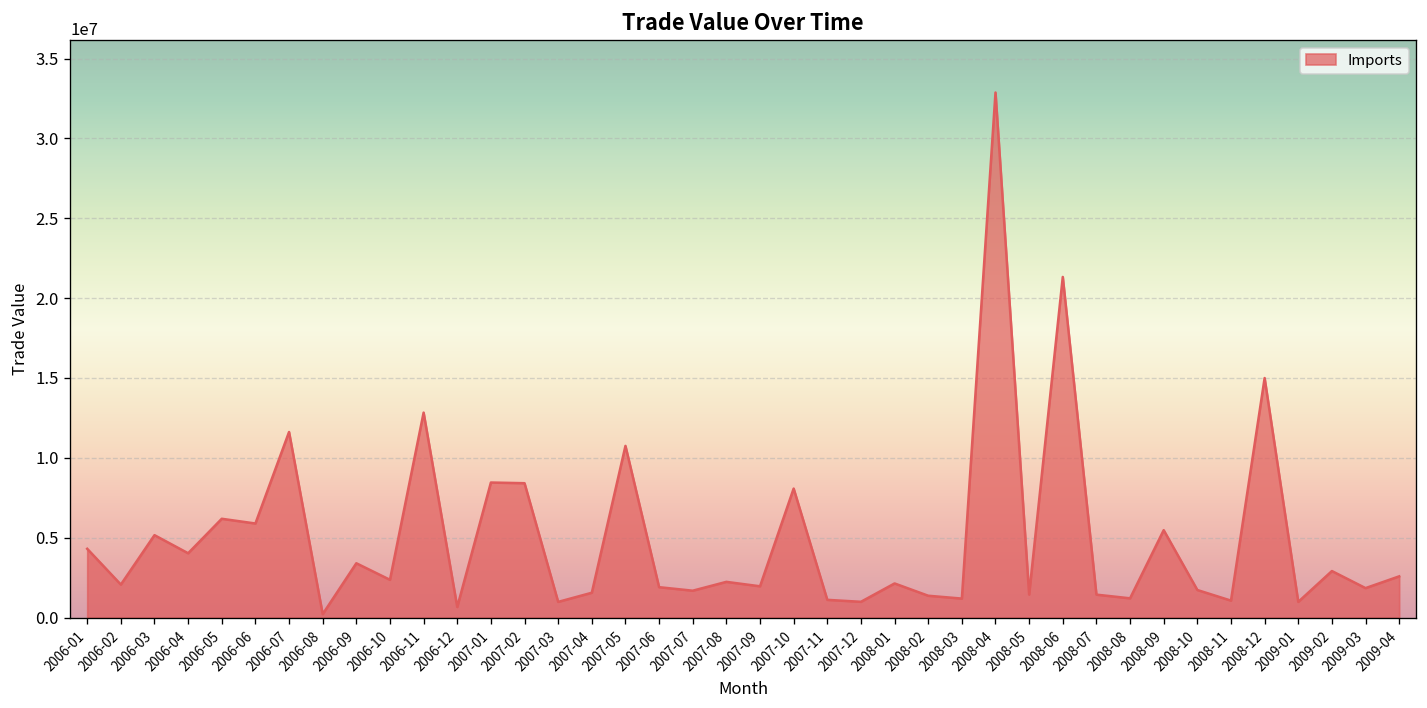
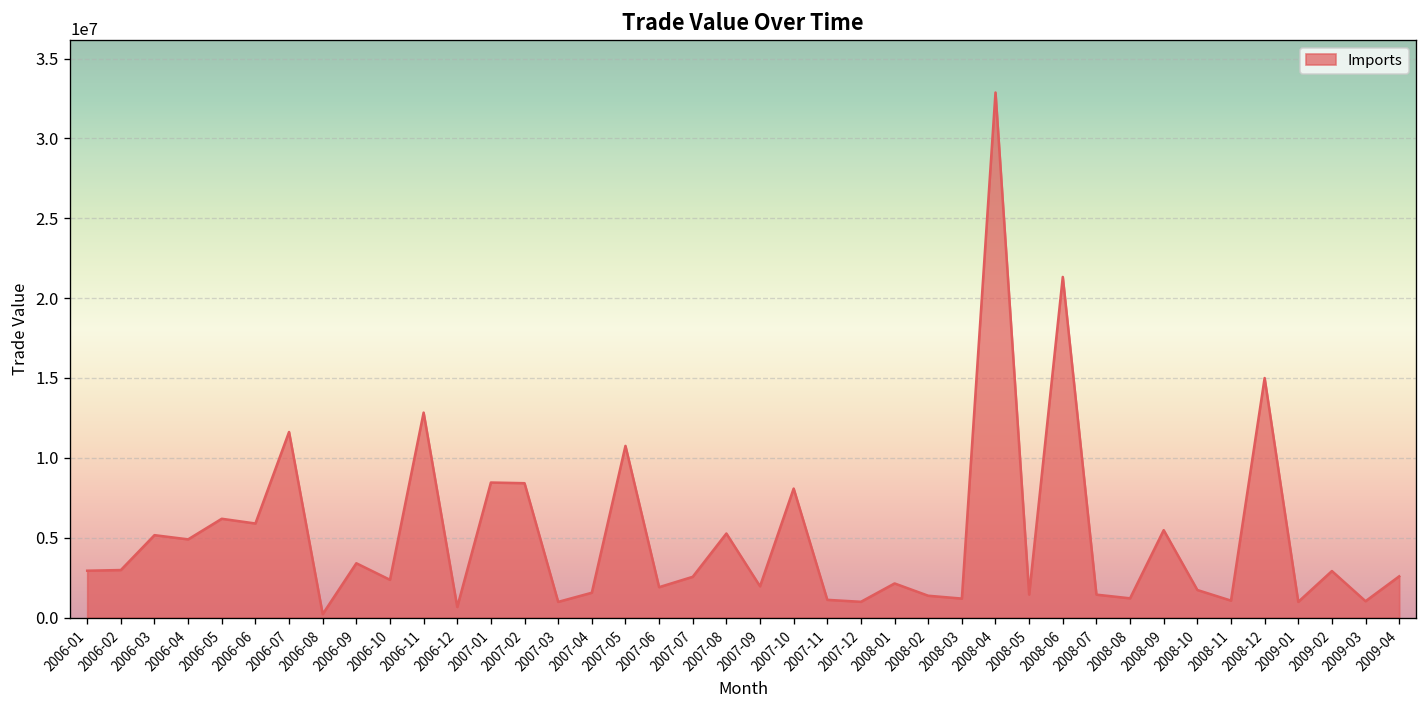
2006-01: 4300000 -> 2900000
2006-02: 2100000 -> 3000000
2006-04: 4000000 -> 4900000
2007-07: 1700000 -> 2600000
2007-08: 2200000 -> 5300000
2009-03: 1800000 -> 1000000
